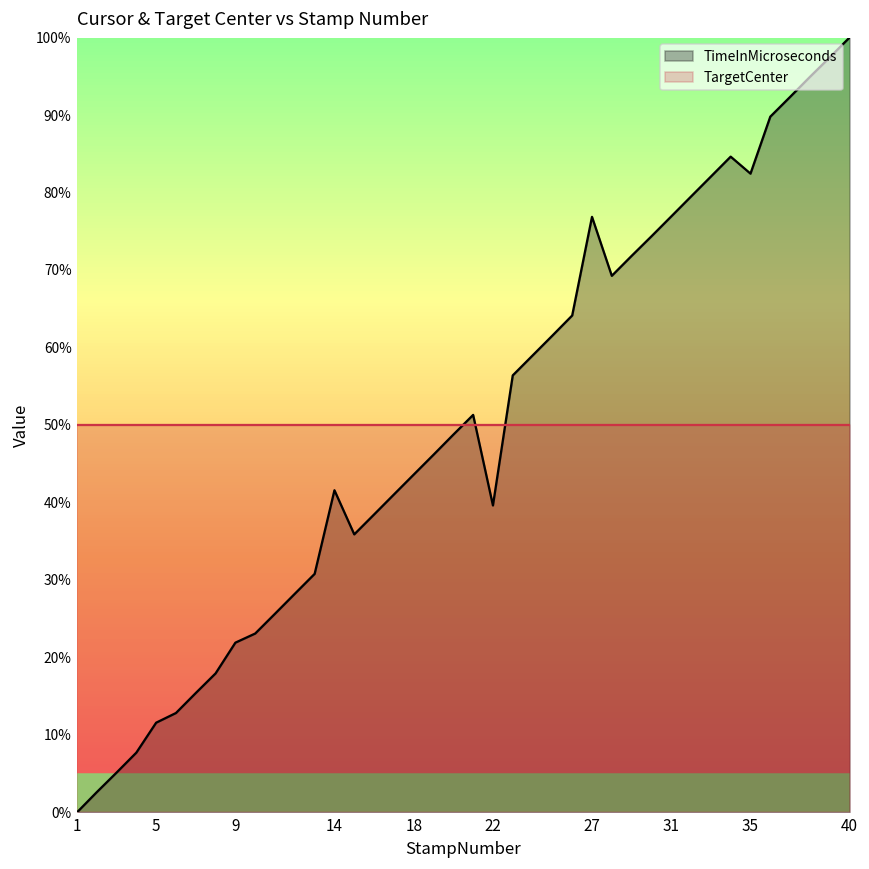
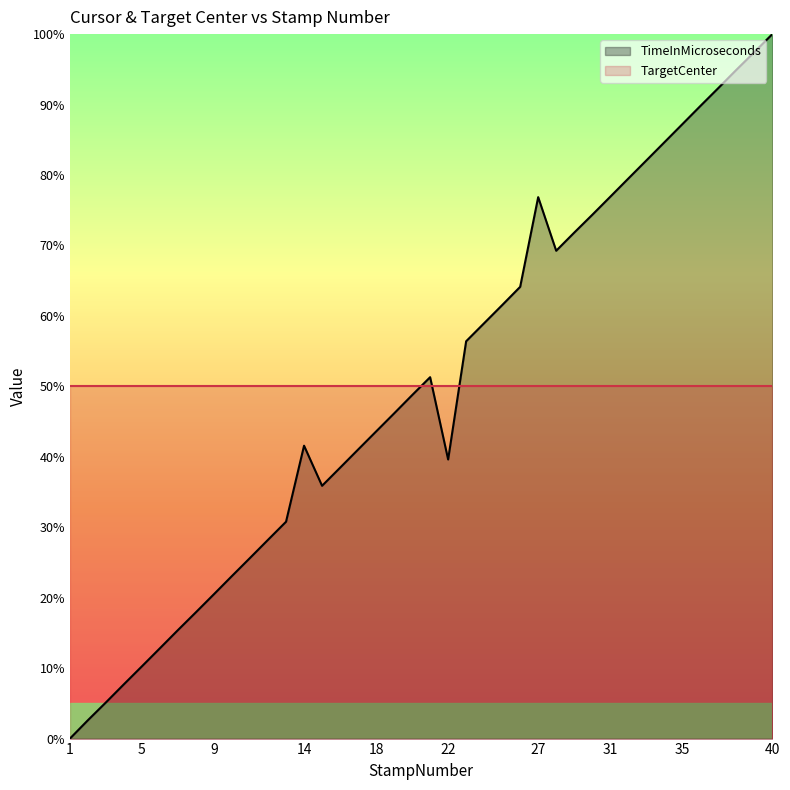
TimeInMicroseconds, 5: 12% -> 10%
TimeInMicroseconds, 9: 22% -> 21%
TimeInMicroseconds, 35: 82% -> 87%
